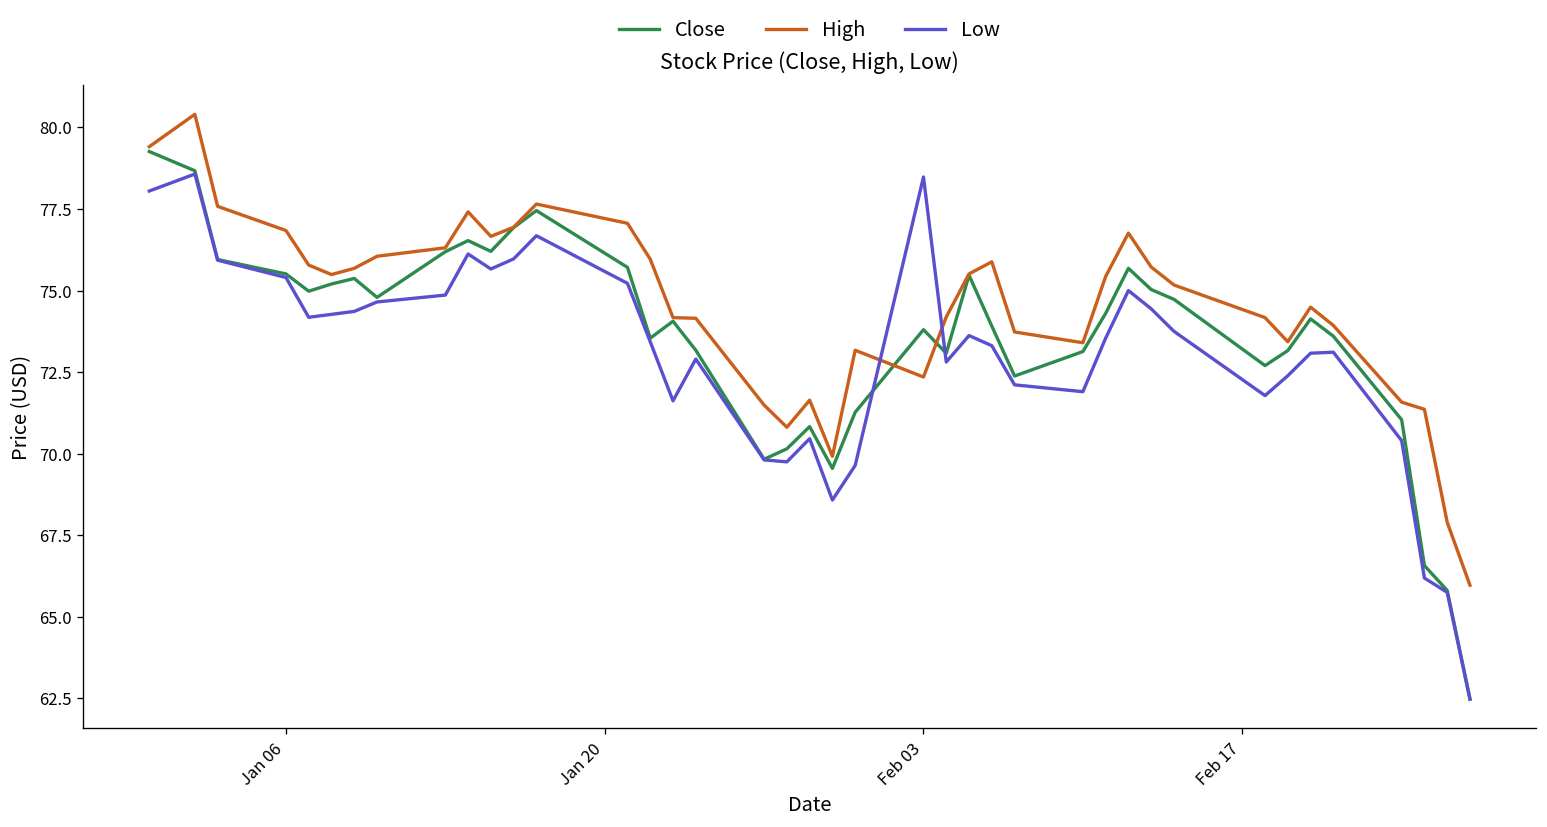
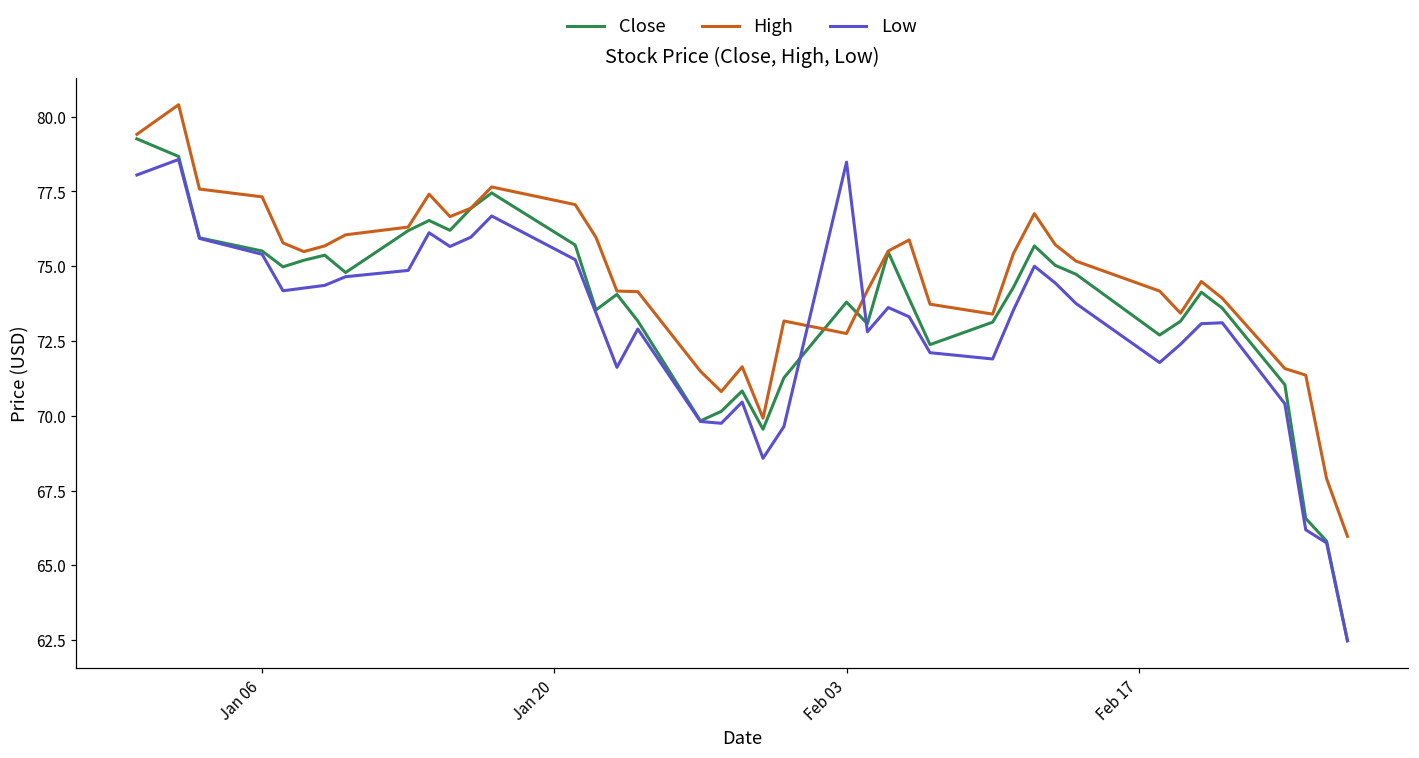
High, Jan 06: 76.8 -> 77.3
High, Feb 03: 72.4 -> 72.8
